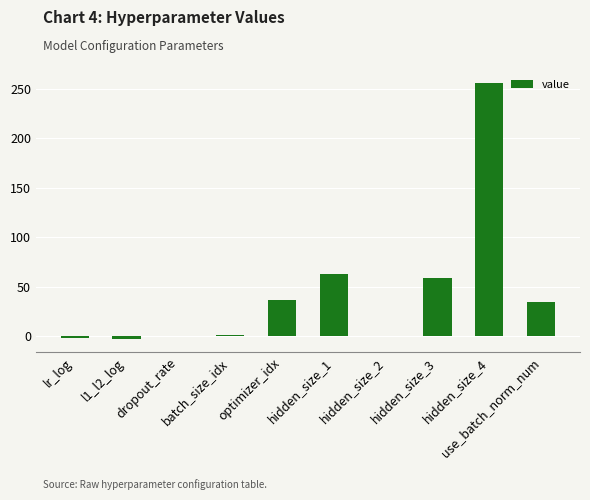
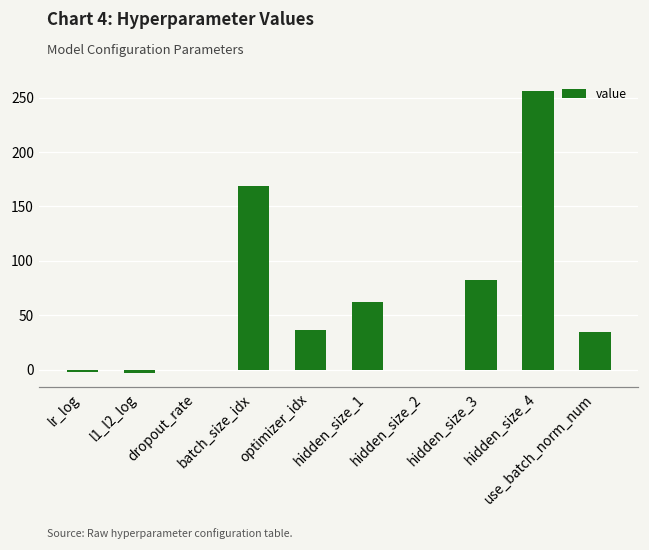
batch_size_idx: 0 -> 170
hidden_size_3: 60 -> 80
